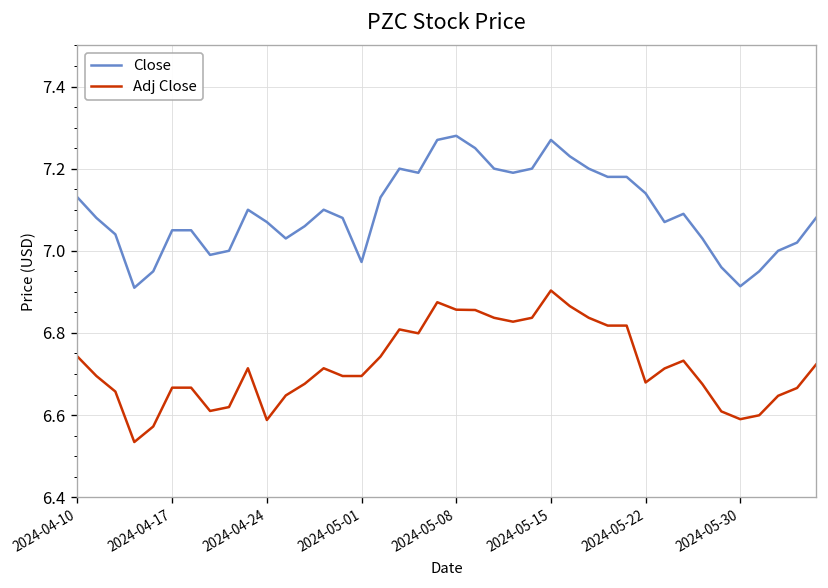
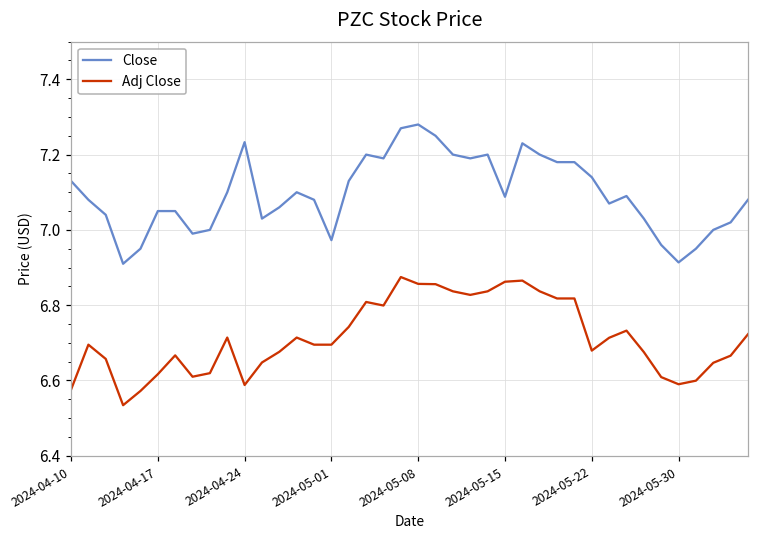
Adj Close, 2024-04-10: 6.74 -> 6.58
Adj Close, 2024-04-17: 6.67 -> 6.62
Close, 2024-04-24: 7.07 -> 7.23
Close, 2024-05-15: 7.27 -> 7.09
Adj Close, 2024-05-15: 6.90 -> 6.86
